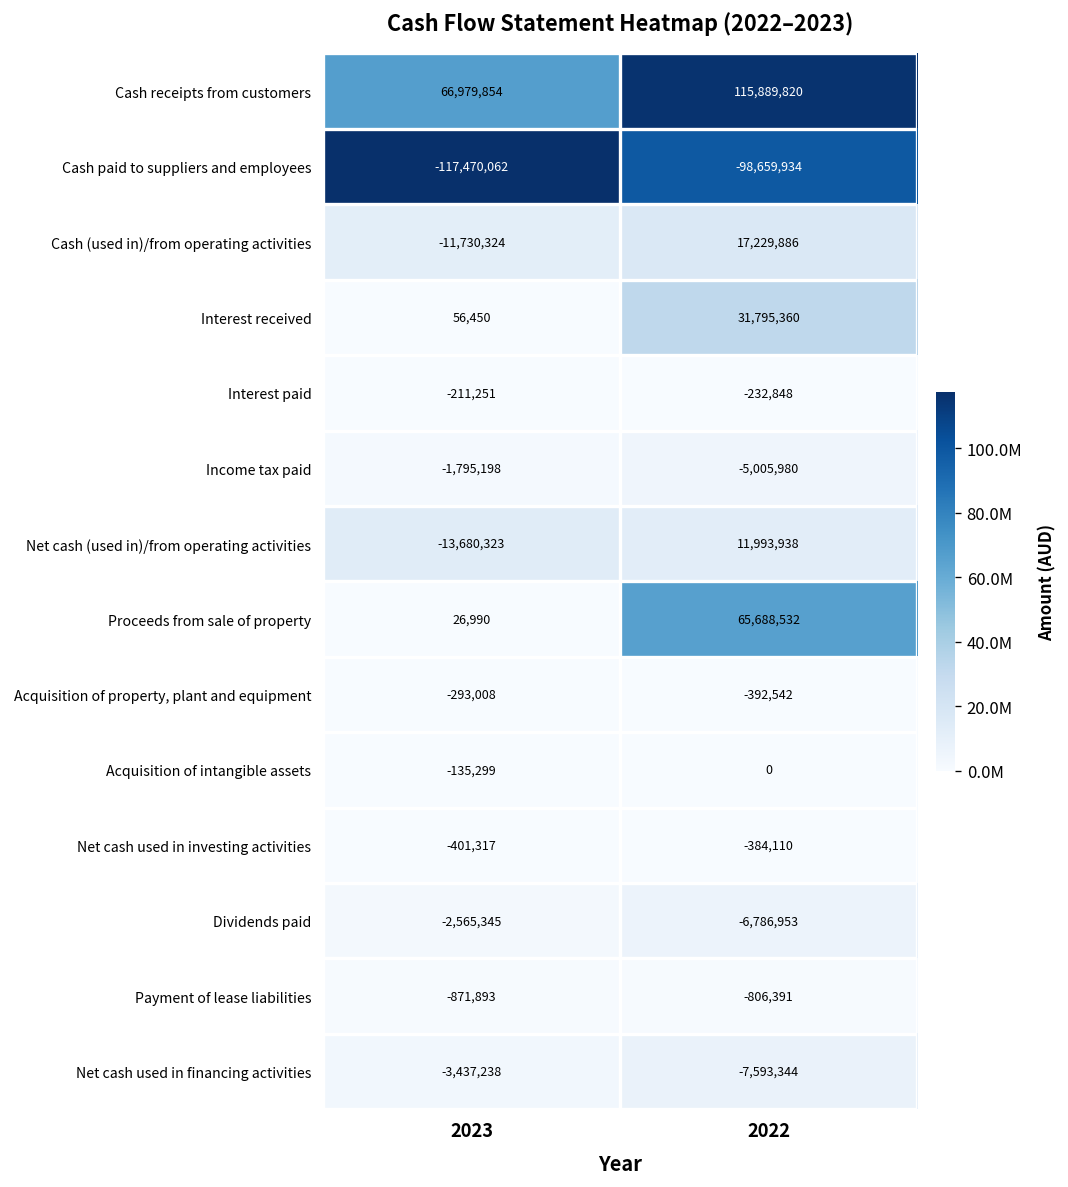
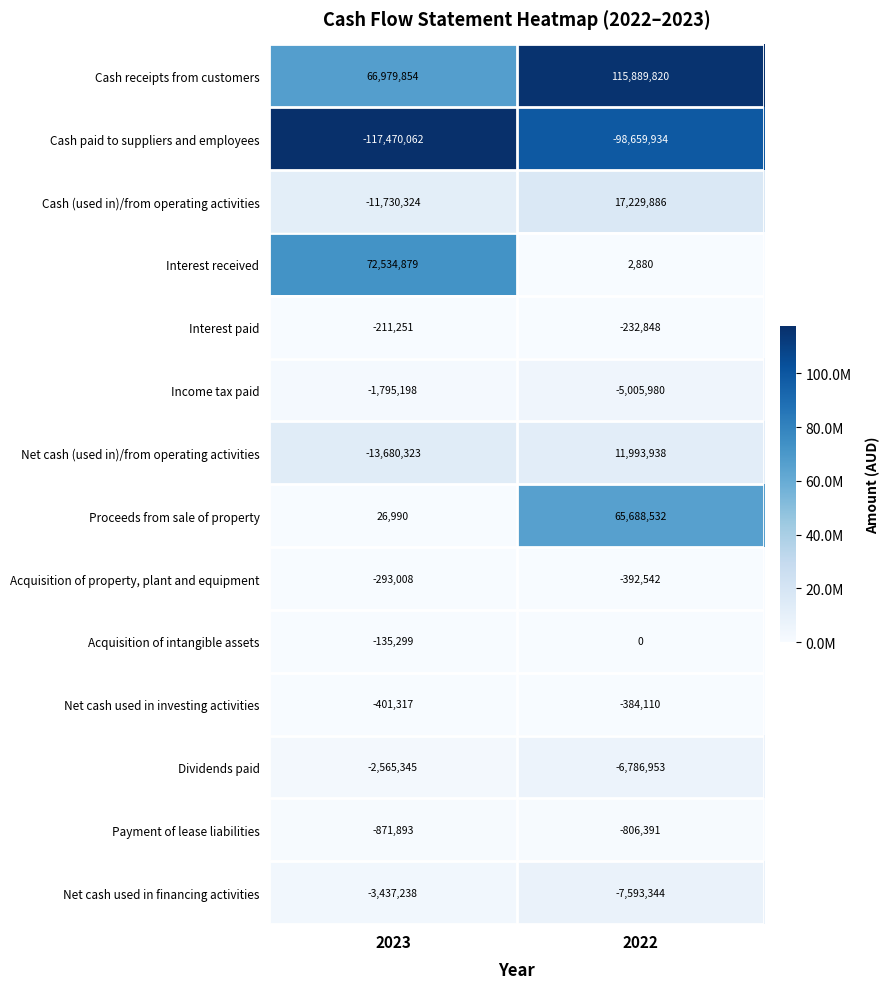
Interest received, 2023: 56,450 -> 72,534,879
Interest received, 2022: 31,795,360 -> 2,880
